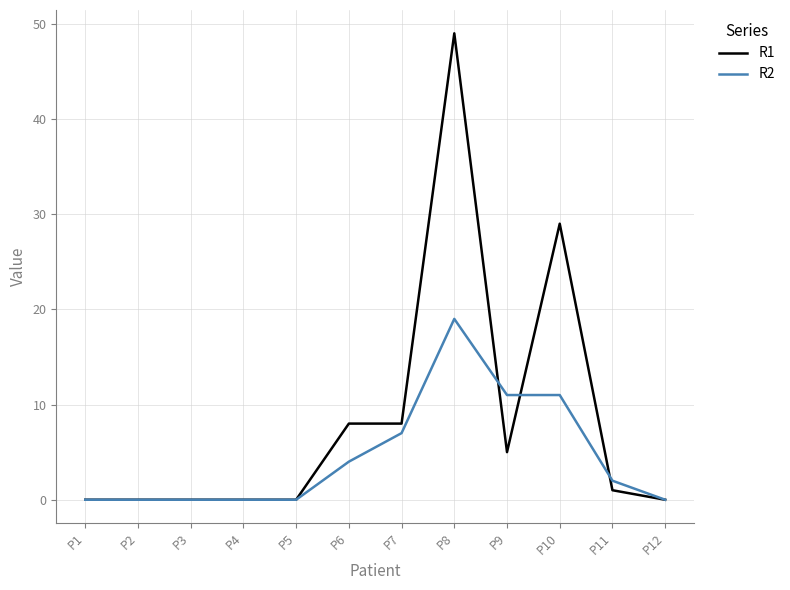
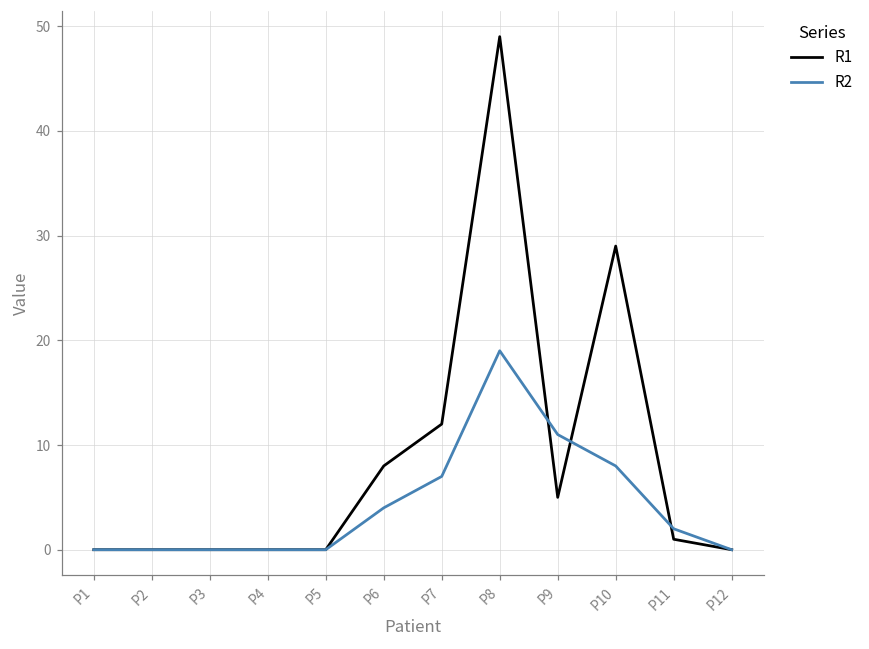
R1, P7: 8 -> 12
R2, P10: 11 -> 8
